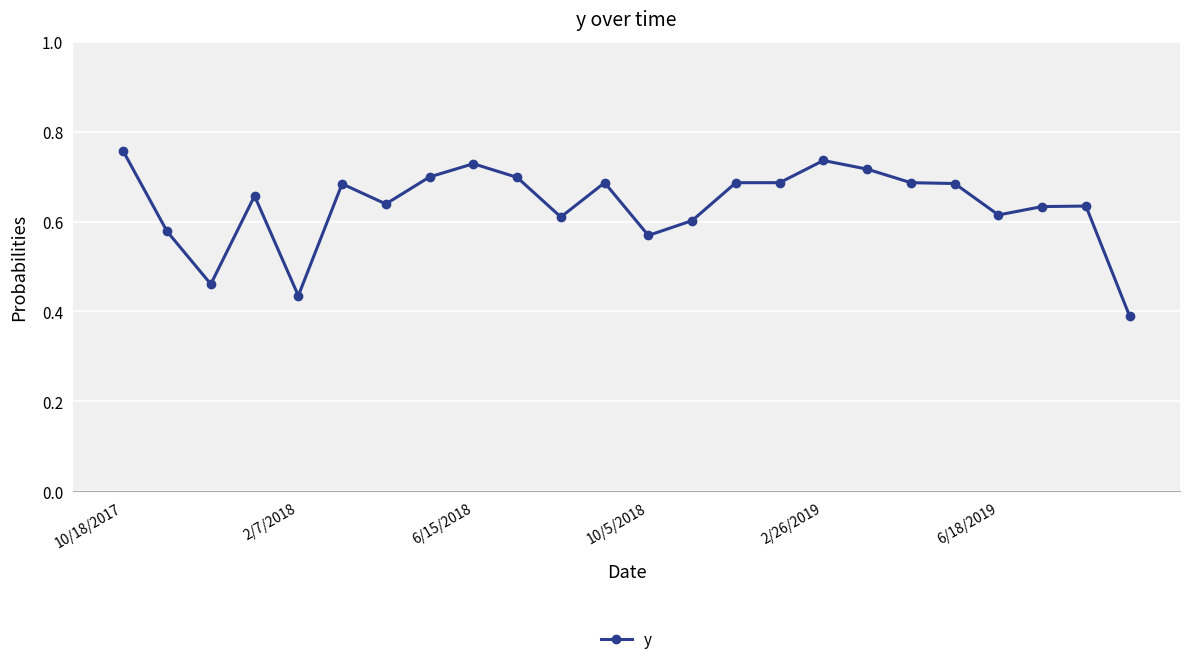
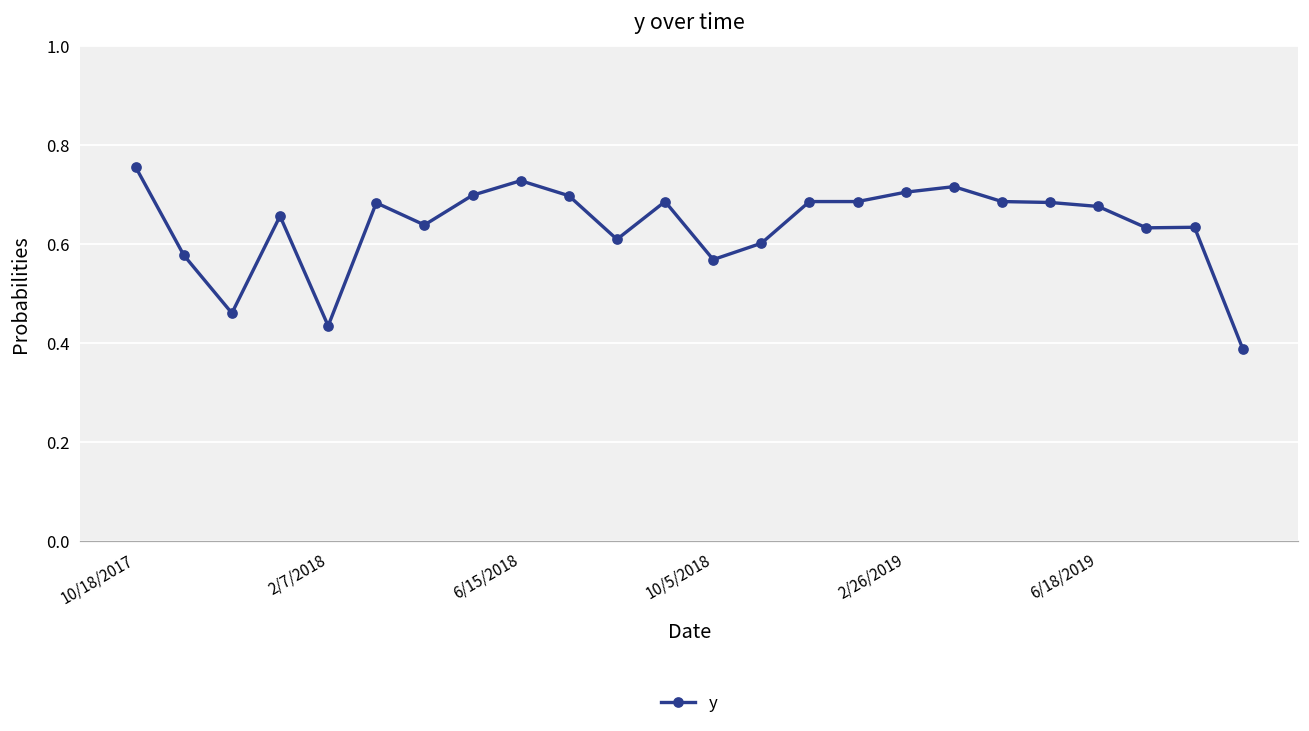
2/26/2019: 0.74 -> 0.71
6/18/2019: 0.61 -> 0.68
